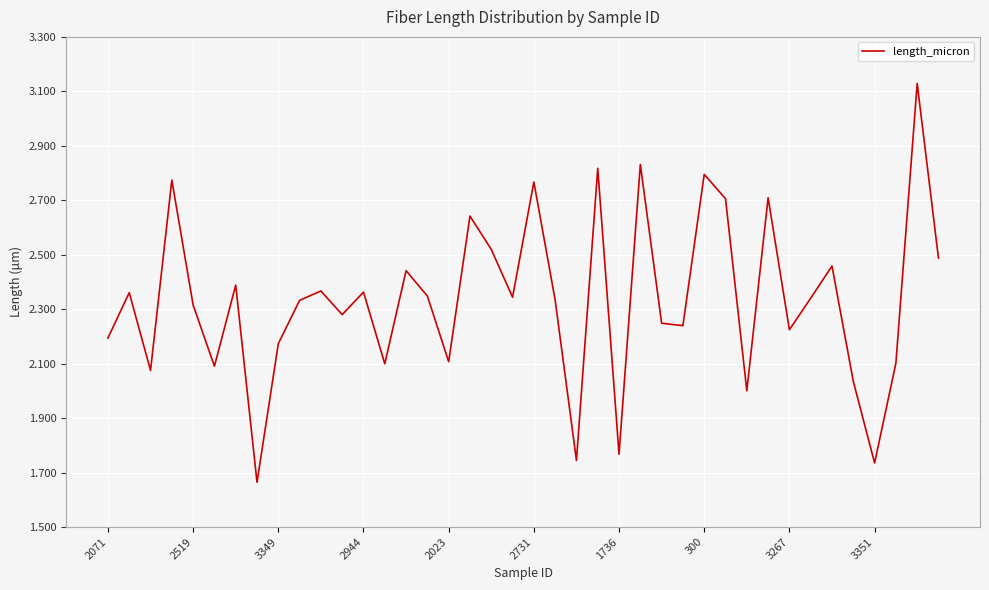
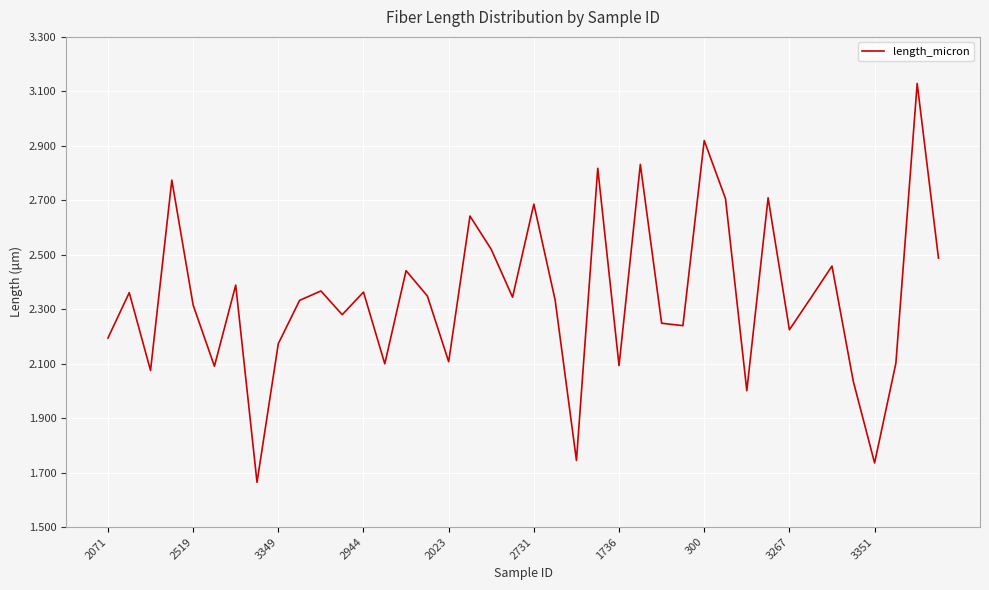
2731: 2.77 -> 2.69
1736: 1.77 -> 2.09
300: 2.80 -> 2.92
